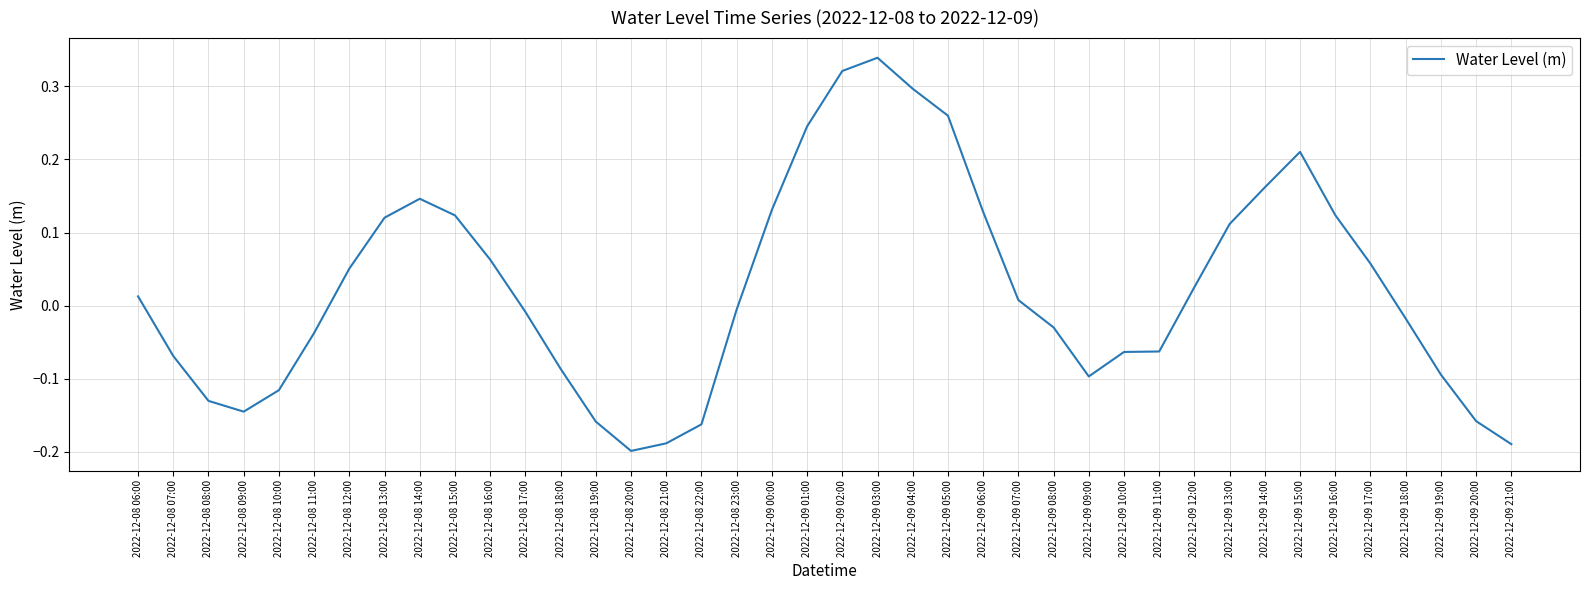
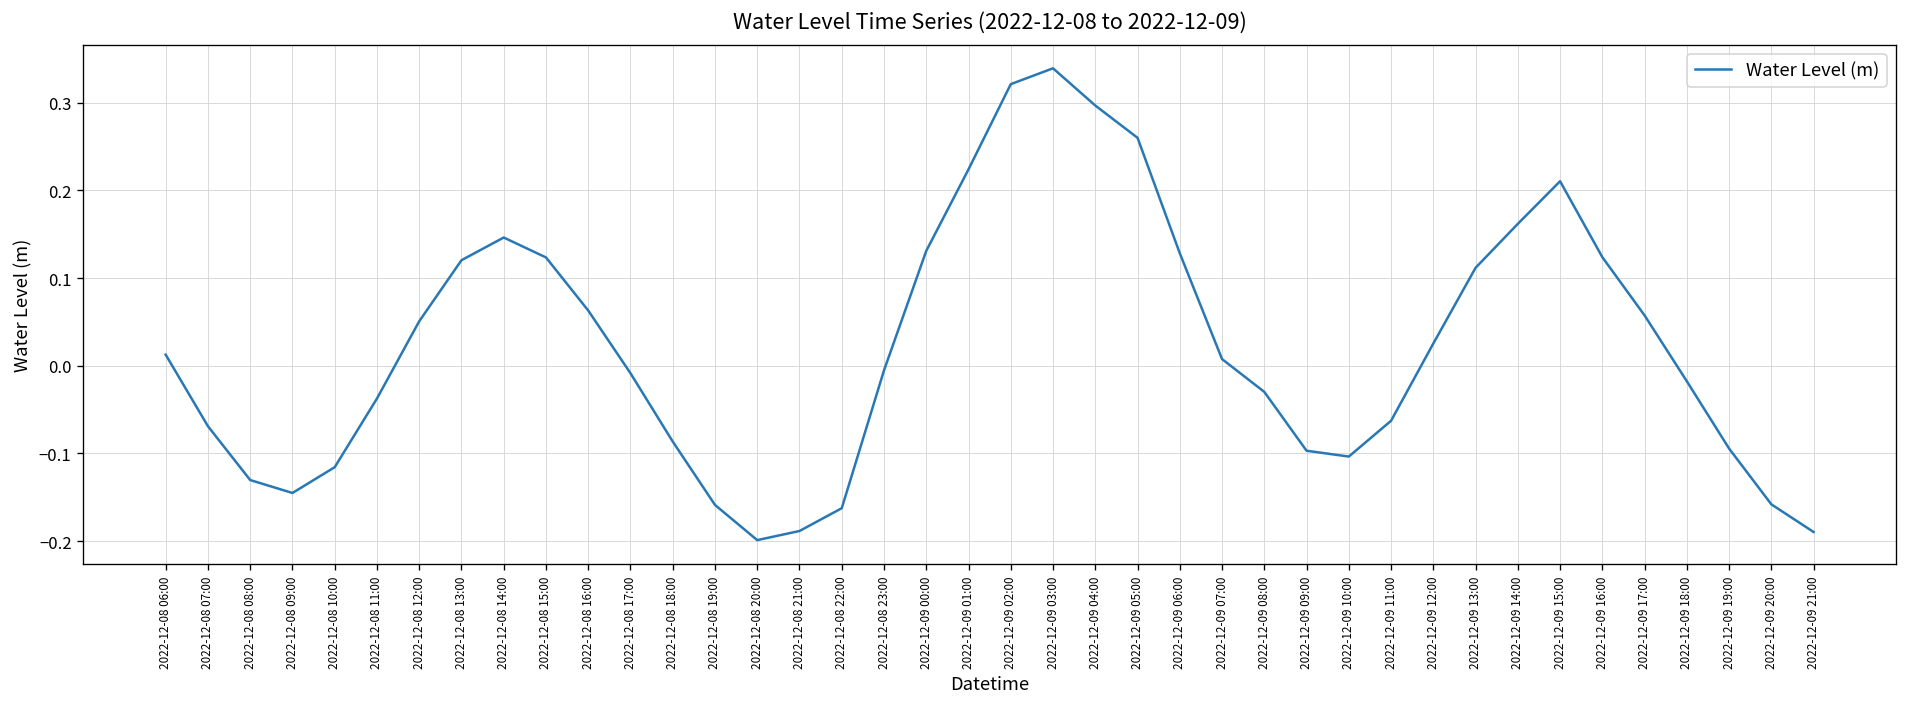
2022-12-09 01:00: 0.25 -> 0.22
2022-12-09 10:00: -0.06 -> -0.10
